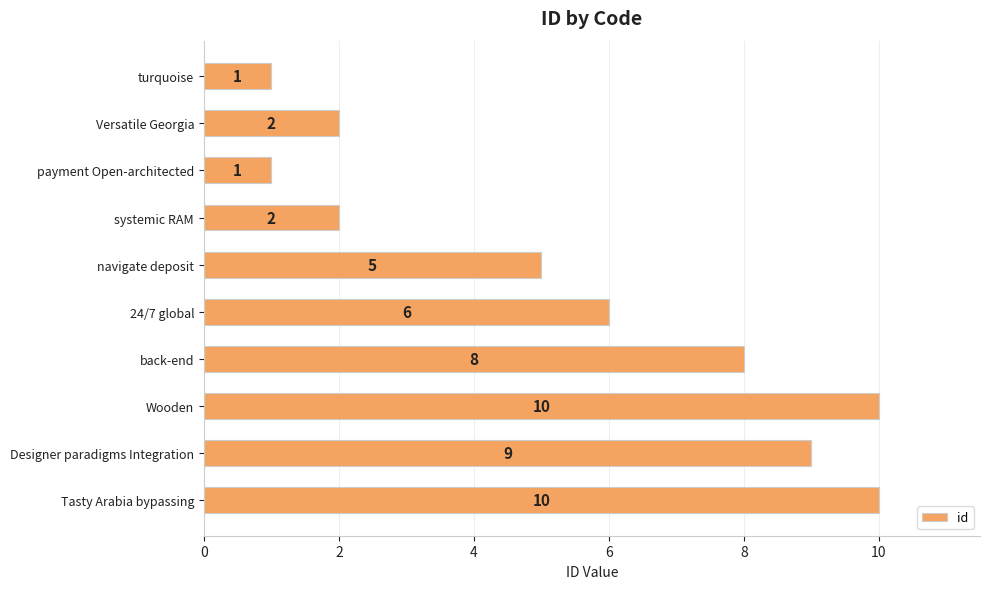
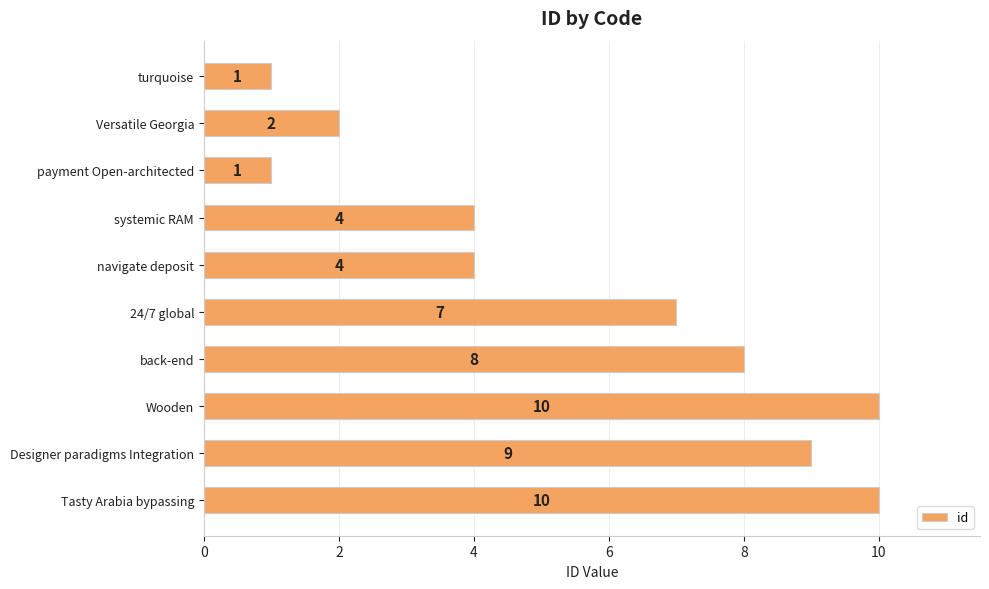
systemic RAM: 2 -> 4
navigate deposit: 5 -> 4
24/7 global: 6 -> 7
